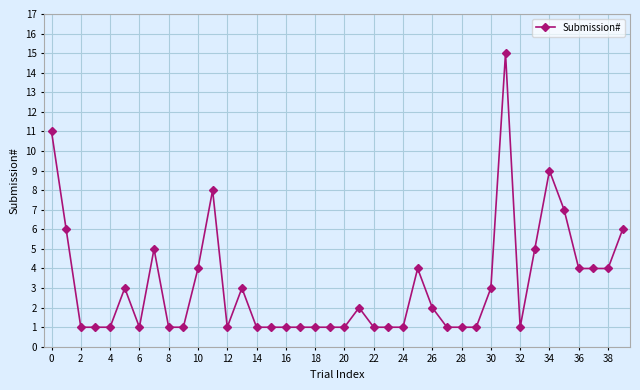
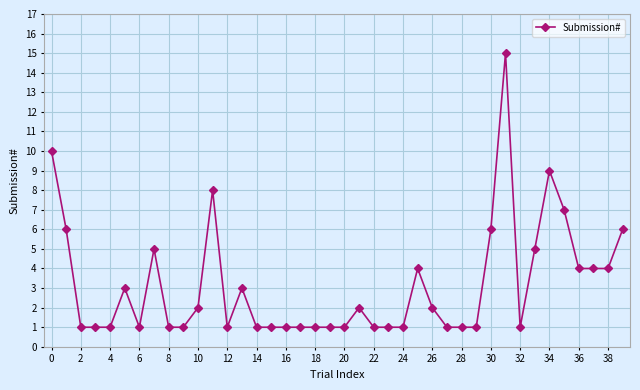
0: 11 -> 10
10: 4 -> 2
30: 3 -> 6
